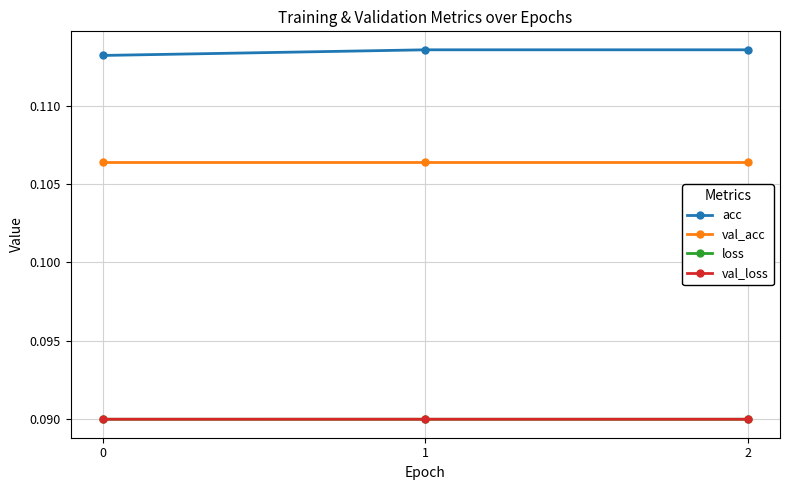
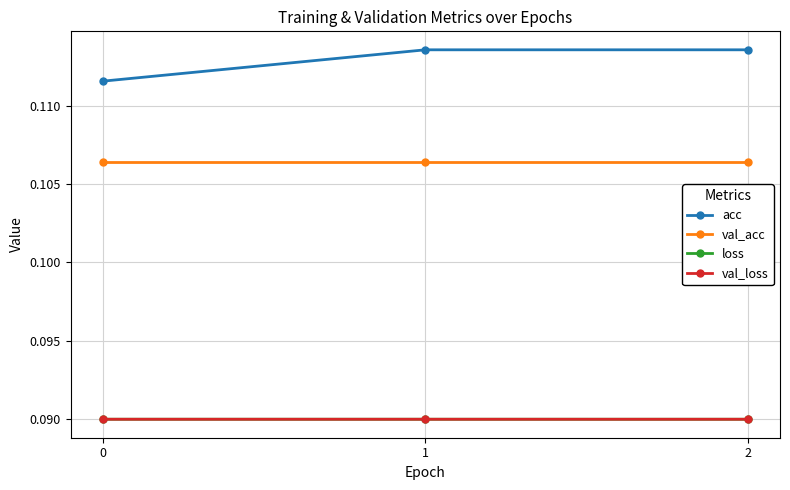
acc, 0: 0.1132 -> 0.1116
